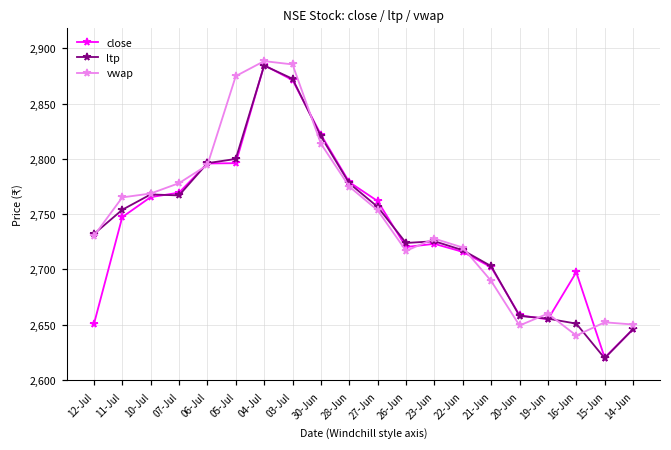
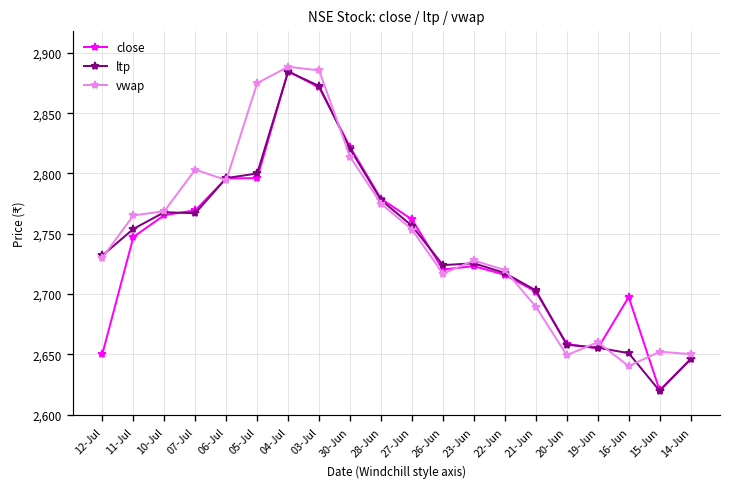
vwap, 07-Jul: 2,778 -> 2,803
